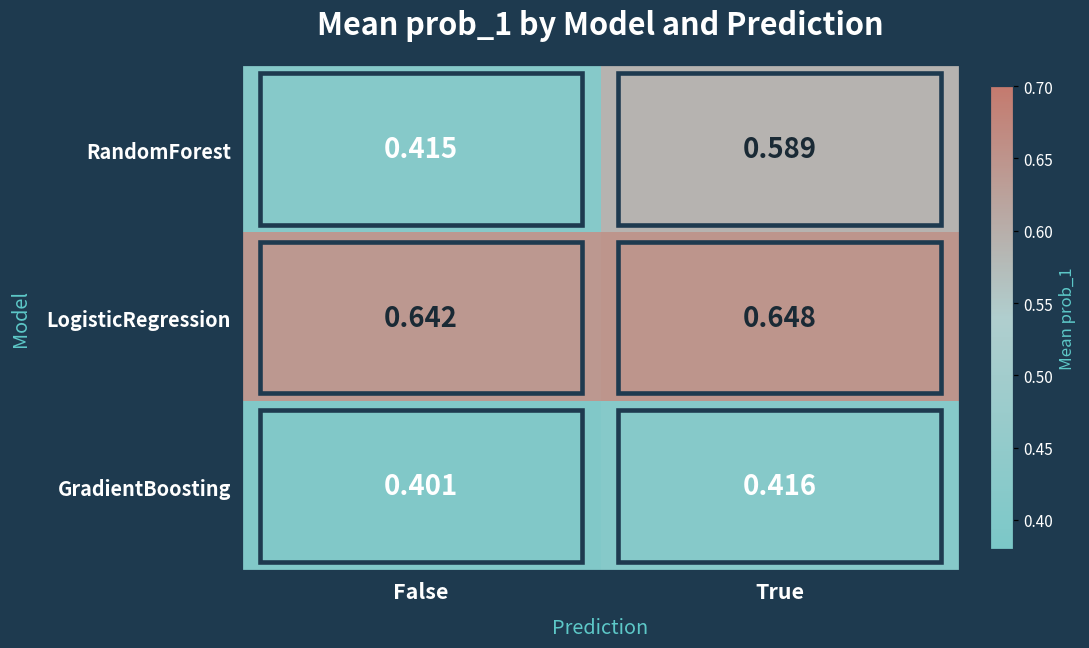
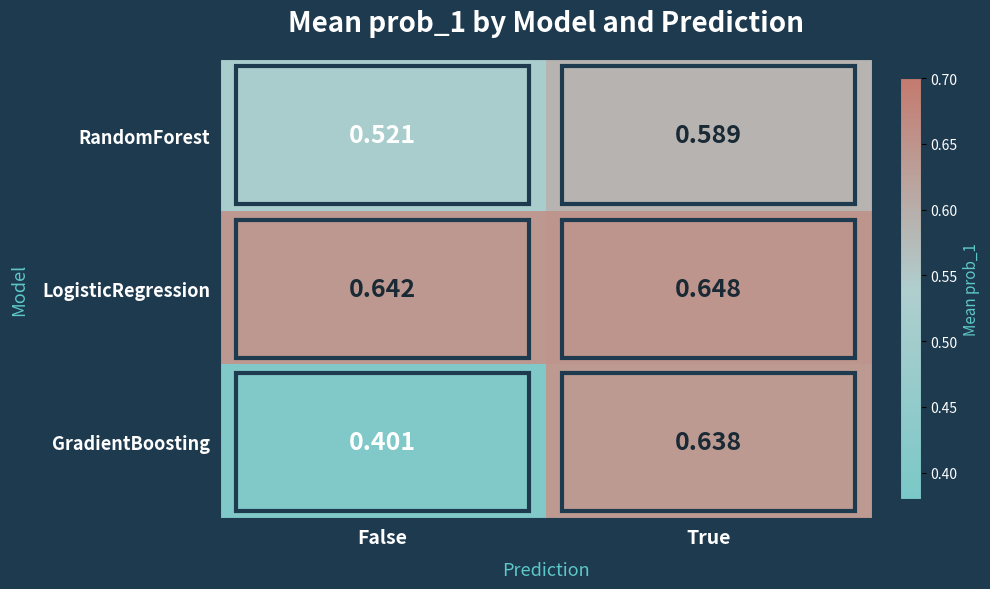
RandomForest, False: 0.415 -> 0.521
GradientBoosting, True: 0.416 -> 0.638
